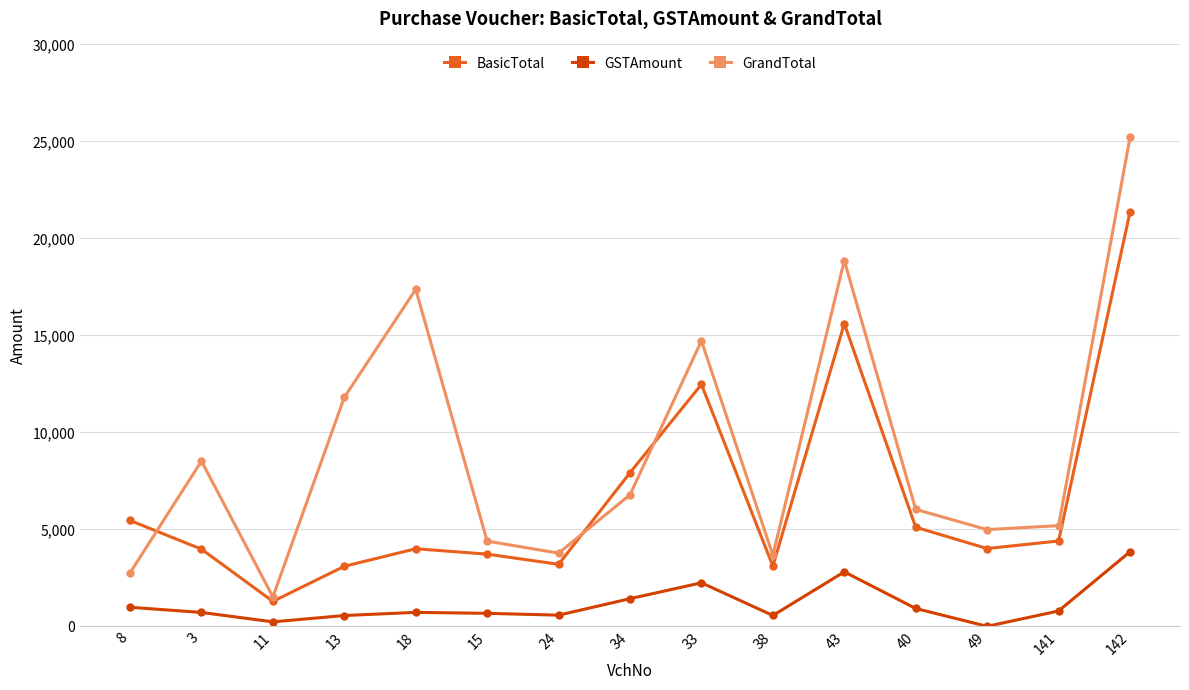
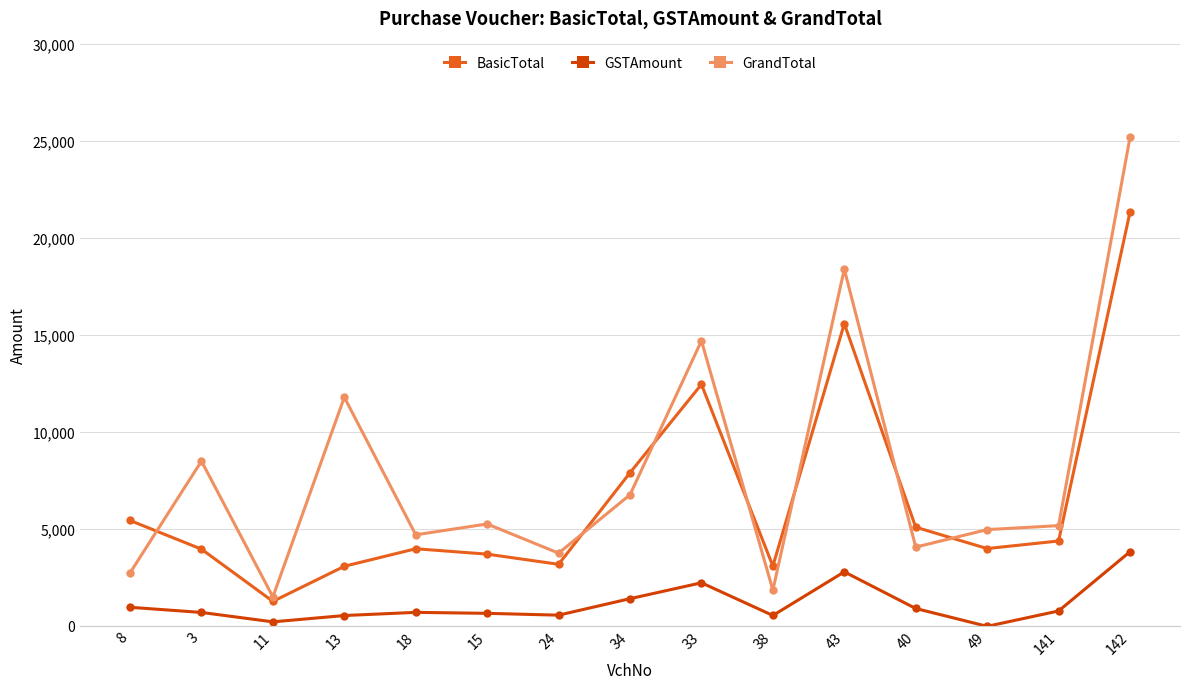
GrandTotal, 18: 17,400 -> 4,700
GrandTotal, 15: 4,400 -> 5,300
GrandTotal, 38: 3,700 -> 1,900
GrandTotal, 43: 18,900 -> 18,400
GrandTotal, 40: 6,000 -> 4,100
